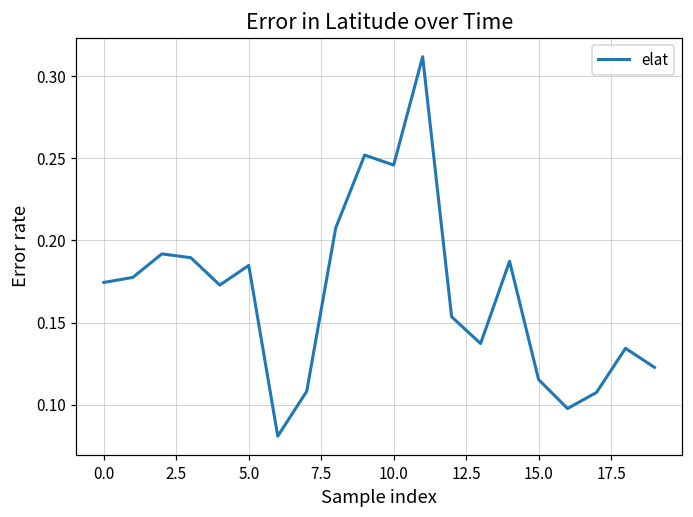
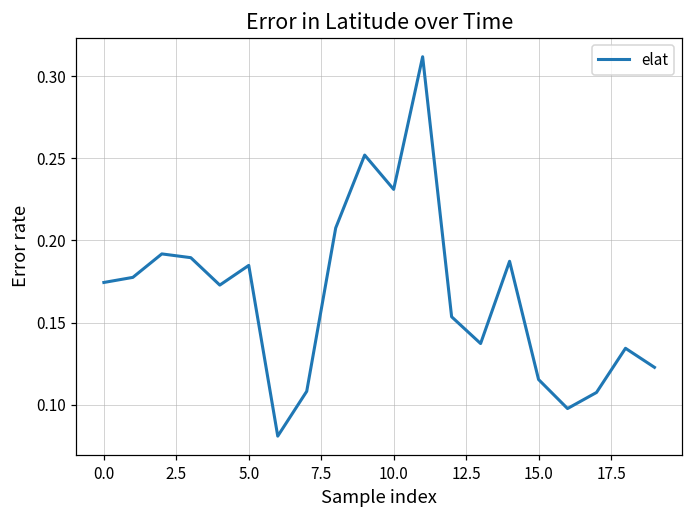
10.0: 0.246 -> 0.231
